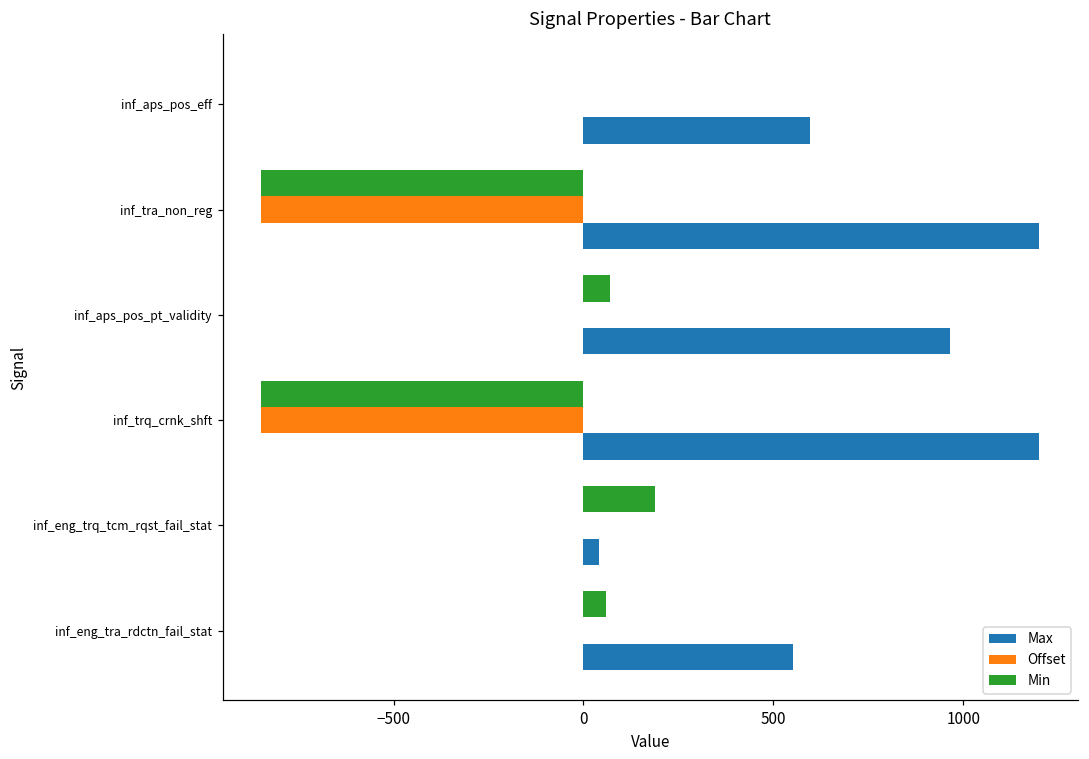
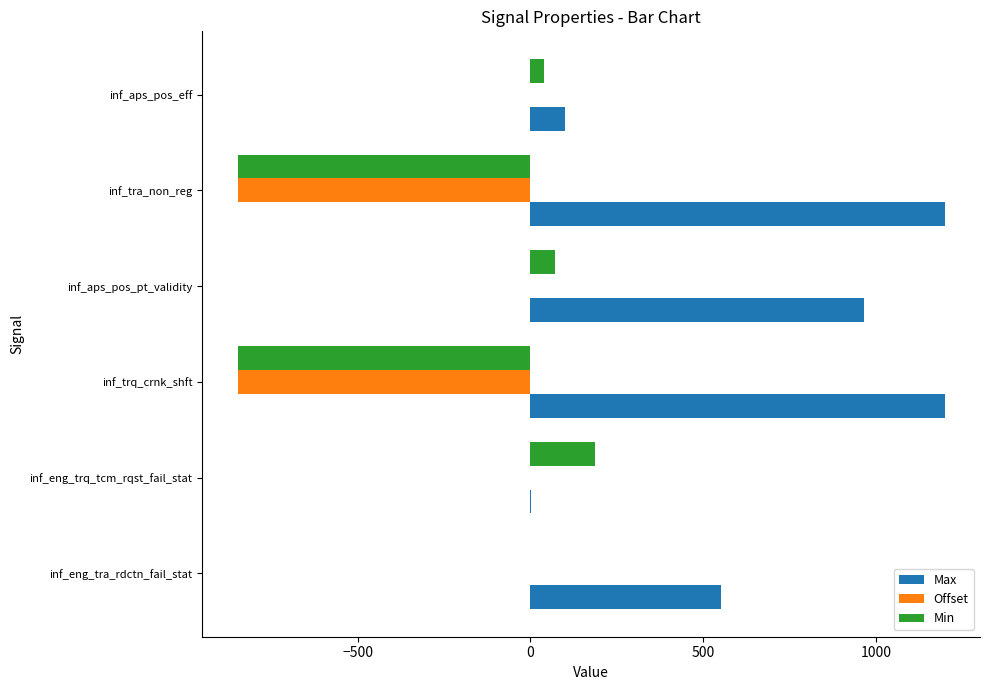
Min, inf_aps_pos_eff: 0 -> 40
Max, inf_aps_pos_eff: 600 -> 100
Max, inf_eng_trq_tcm_rqst_fail_stat: 40 -> 0
Min, inf_eng_tra_rdctn_fail_stat: 60 -> 0
